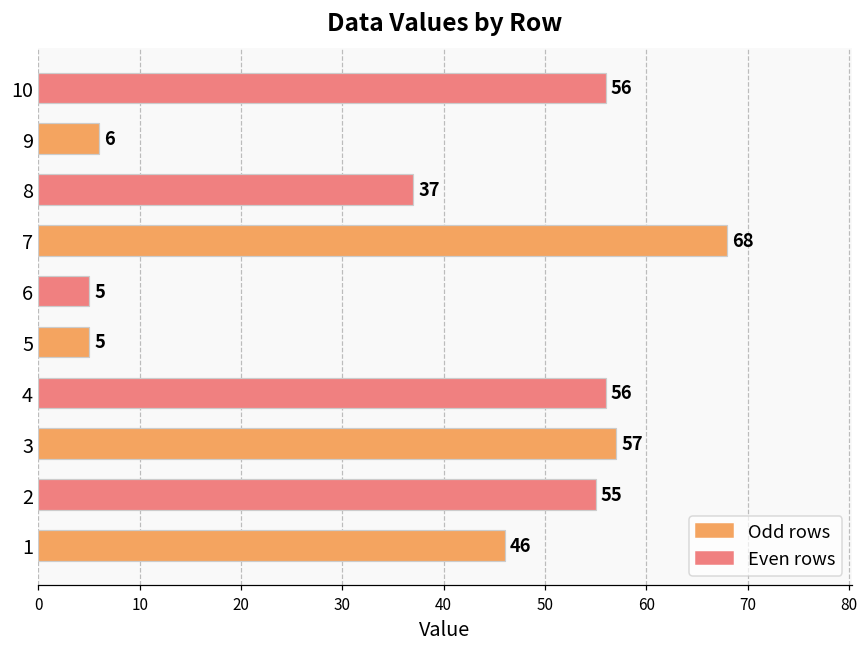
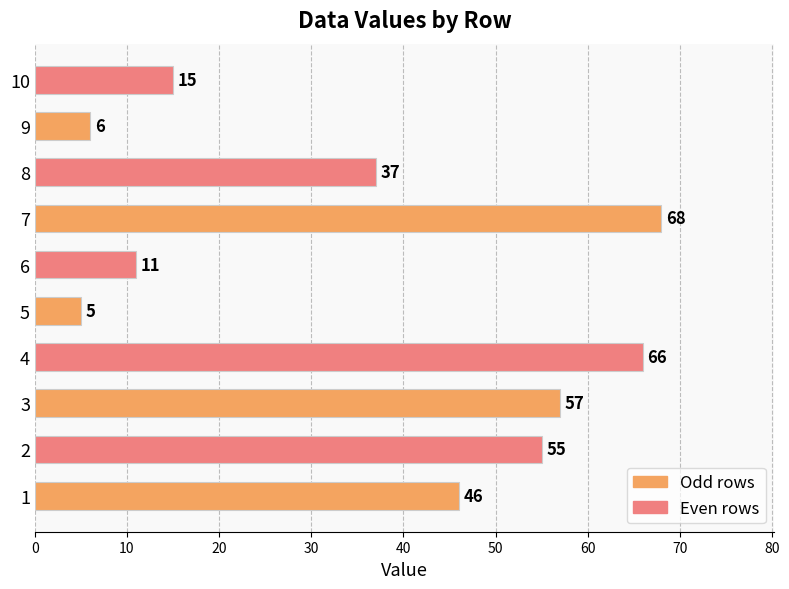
10: 56 -> 15
6: 5 -> 11
4: 56 -> 66
